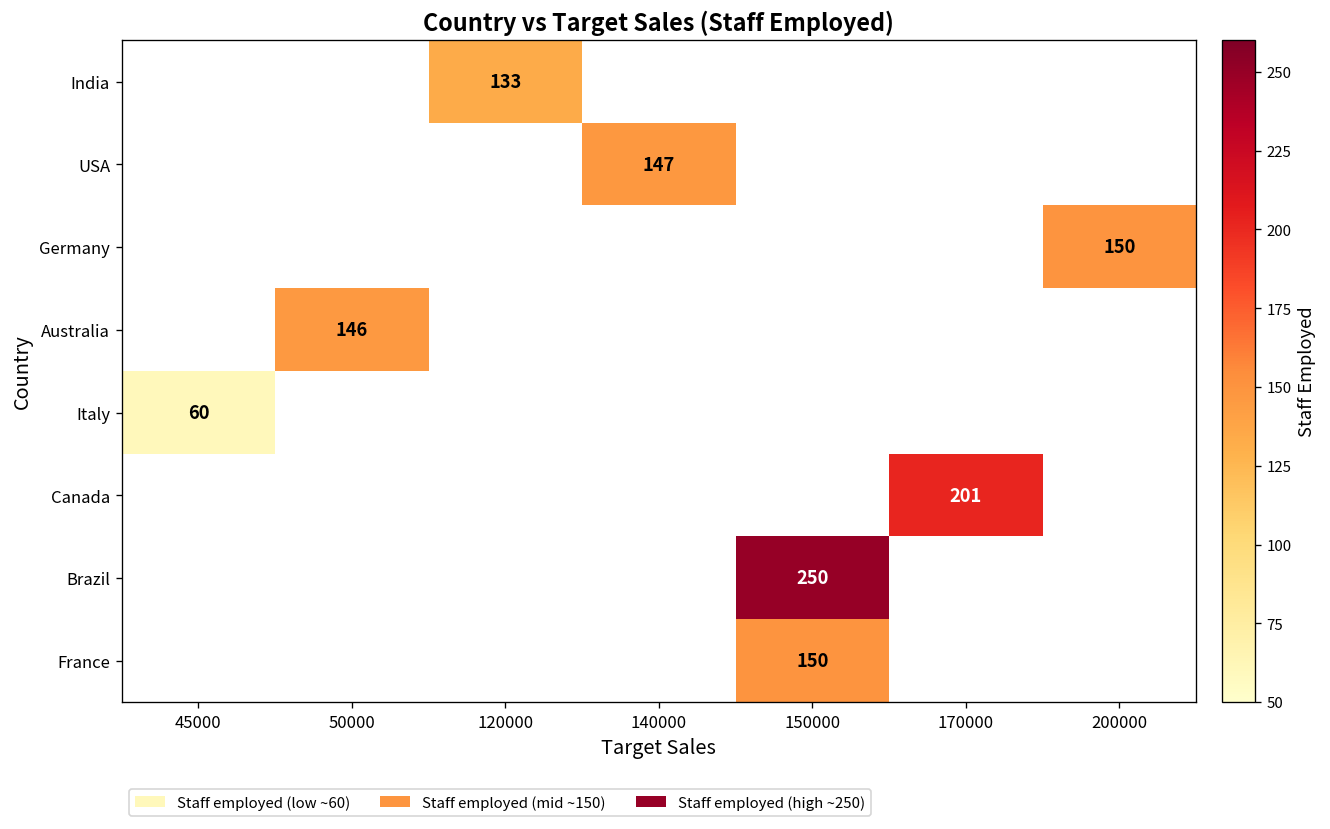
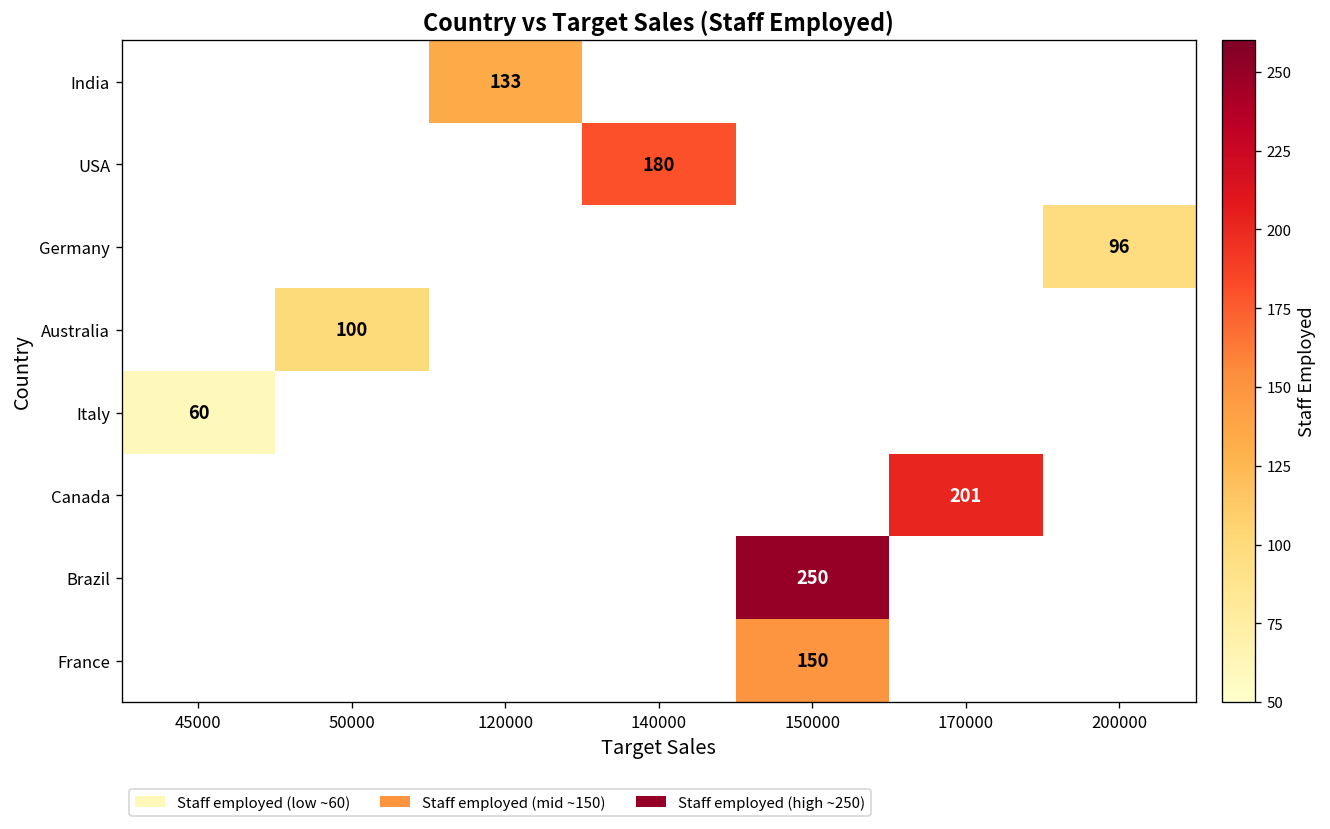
USA, 140000: 147 -> 180
Germany, 200000: 150 -> 96
Australia, 50000: 146 -> 100
